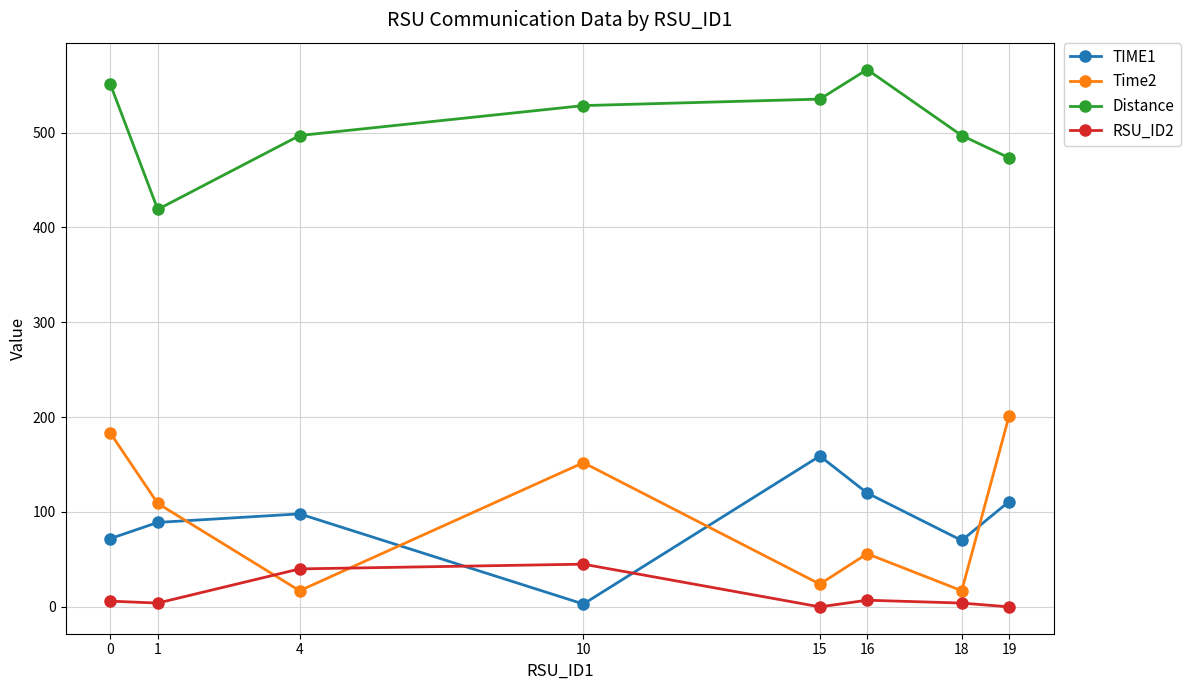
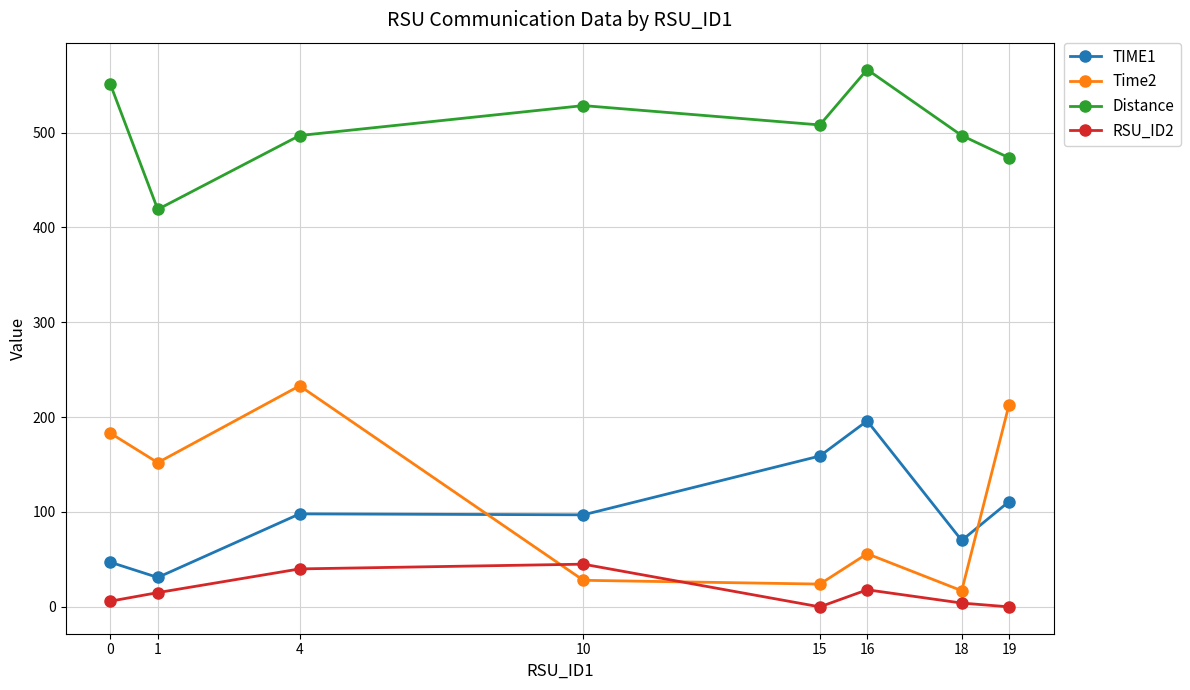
TIME1, 0: 70 -> 50
TIME1, 1: 90 -> 30
Time2, 1: 110 -> 150
RSU_ID2, 1: 0 -> 20
Time2, 4: 20 -> 230
TIME1, 10: 0 -> 100
Time2, 10: 150 -> 30
Distance, 15: 540 -> 510
TIME1, 16: 120 -> 200
RSU_ID2, 16: 10 -> 20
Time2, 19: 200 -> 210
